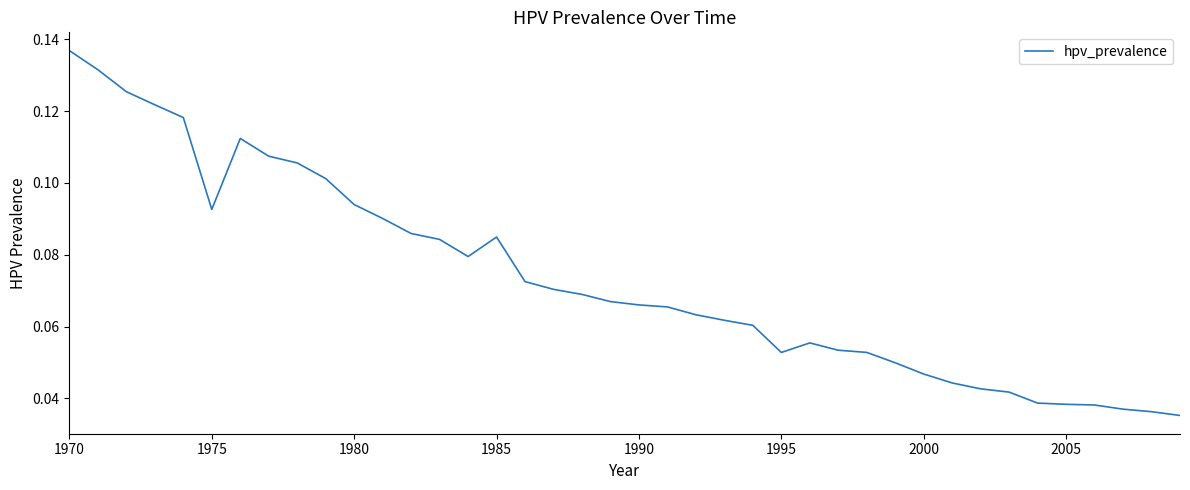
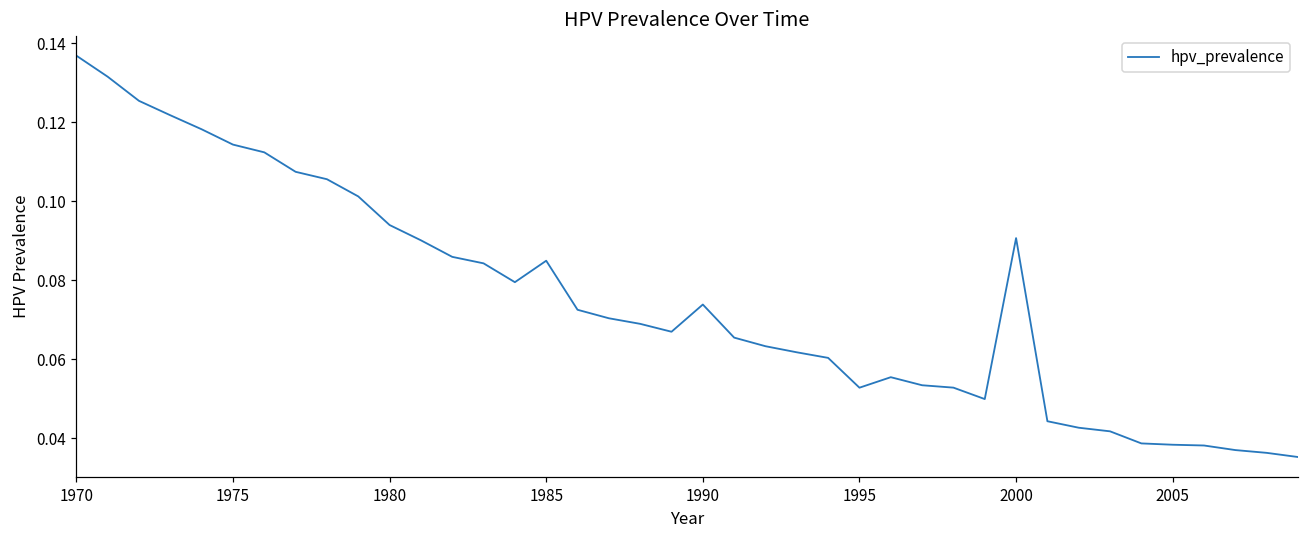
1975: 0.093 -> 0.114
1990: 0.066 -> 0.074
2000: 0.047 -> 0.091
